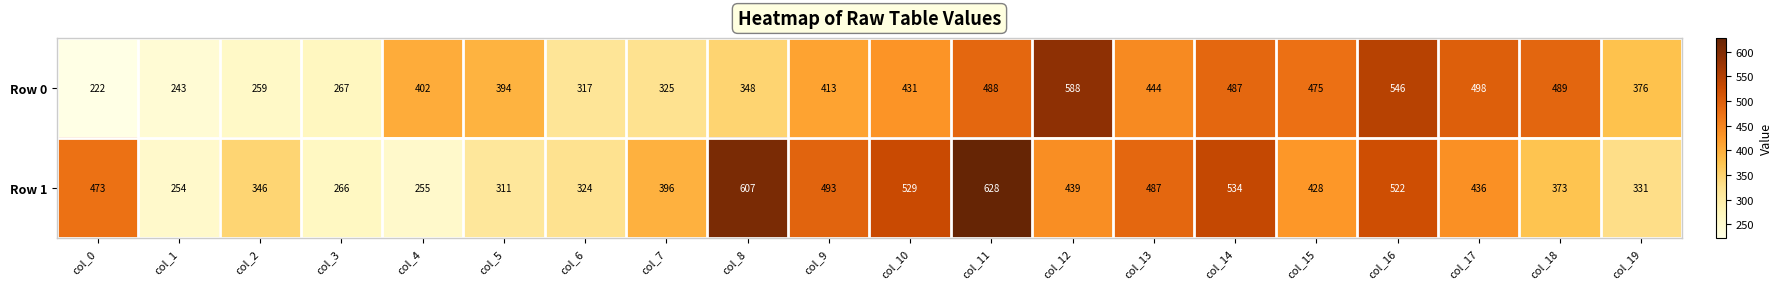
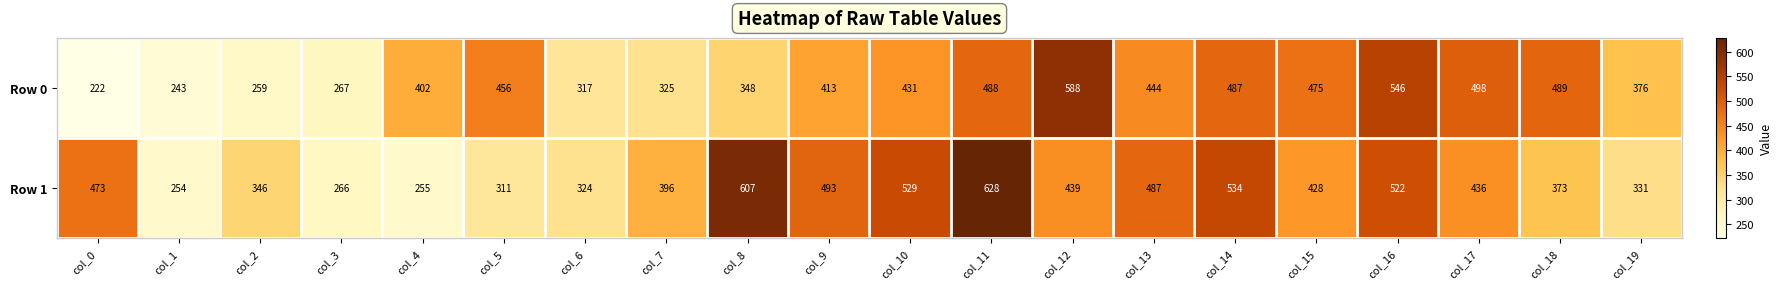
Row 0, col_5: 394 -> 456
